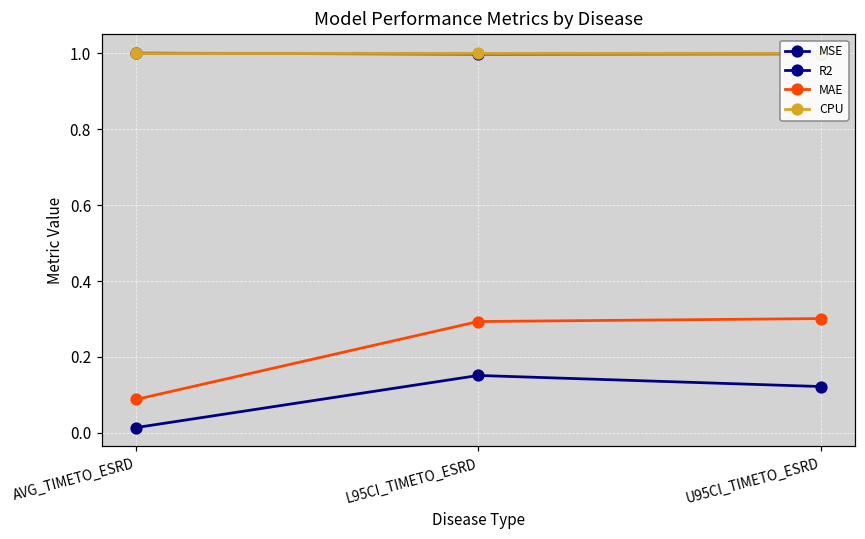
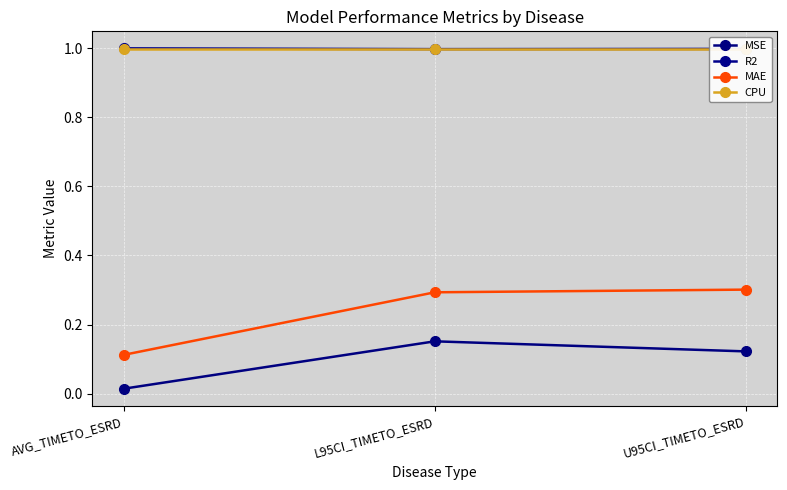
MAE, AVG_TIMETO_ESRD: 0.09 -> 0.11
